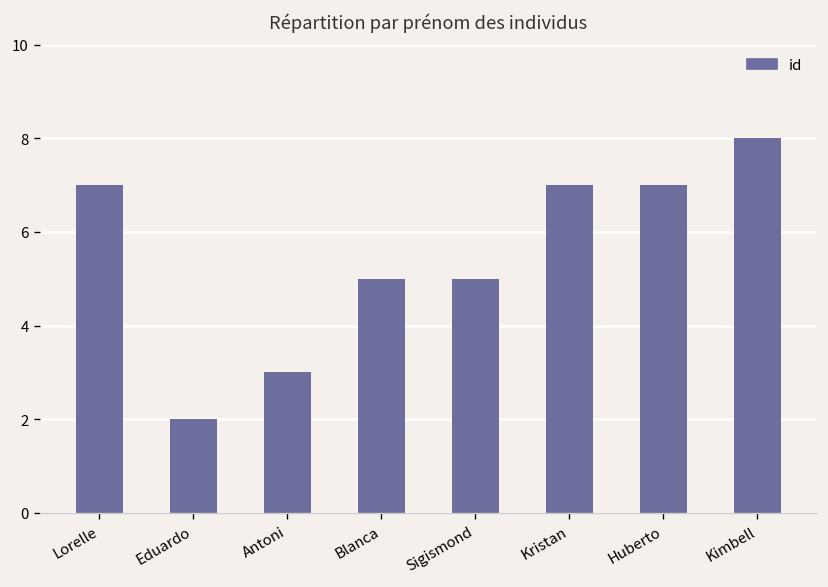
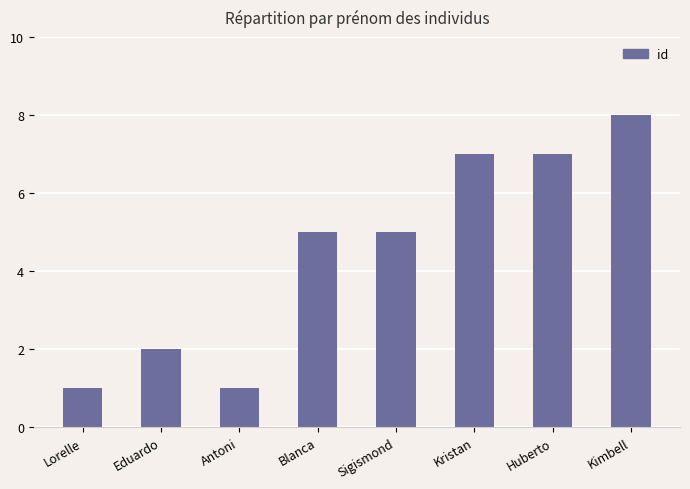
Lorelle: 7 -> 1
Antoni: 3 -> 1
